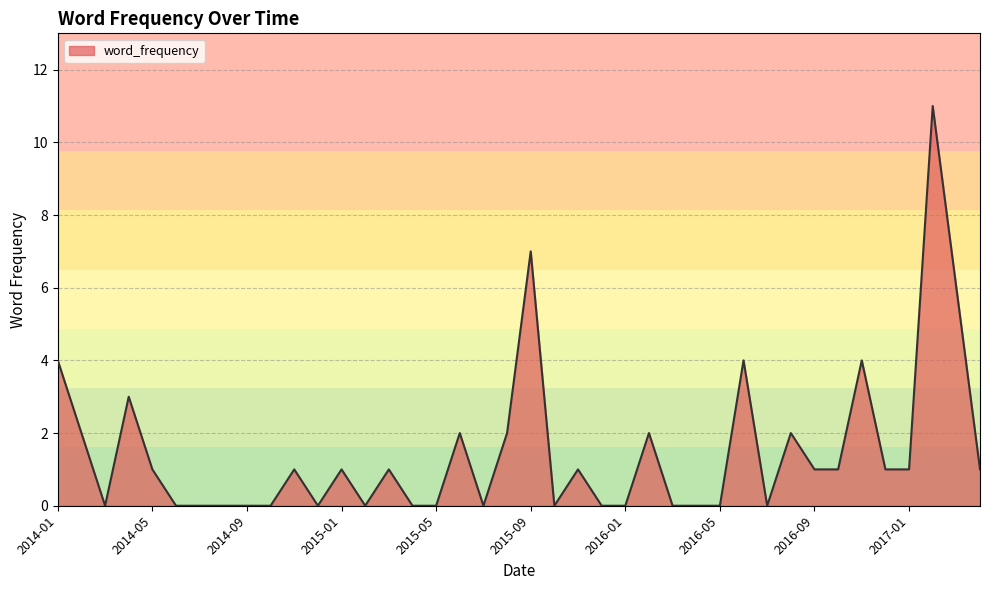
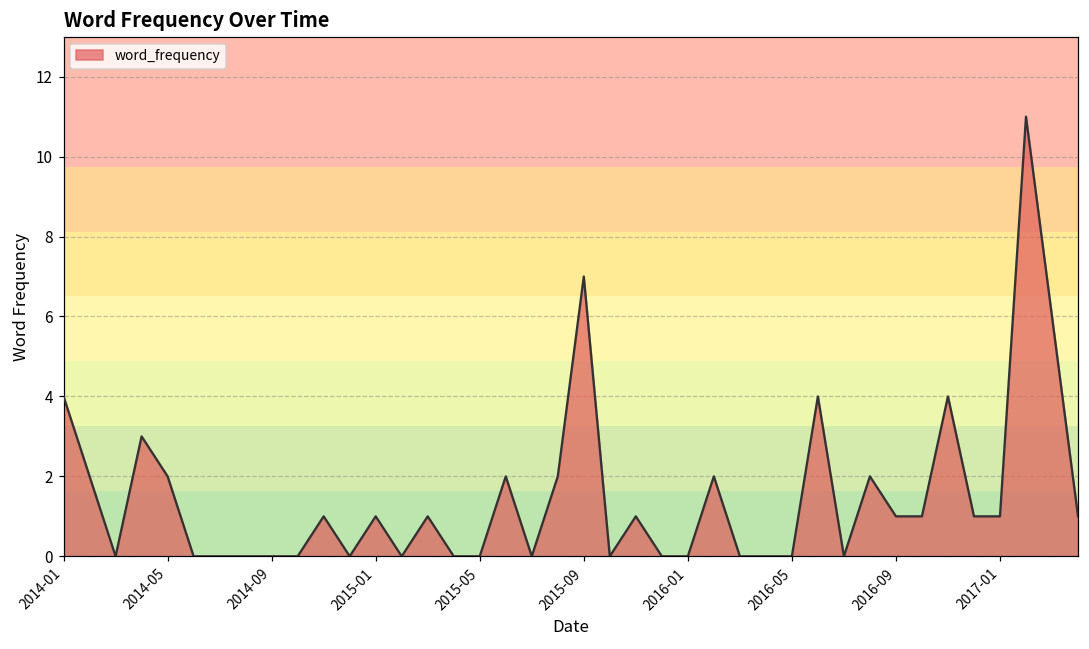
2014-05: 1 -> 2
